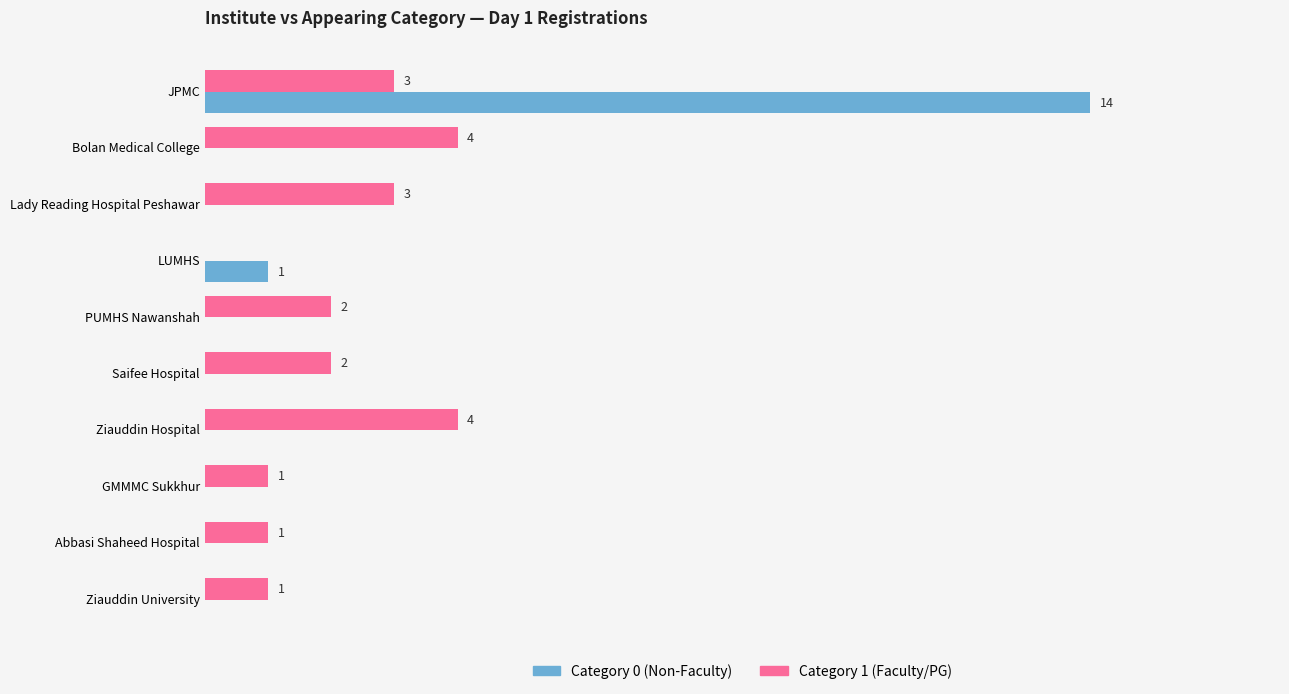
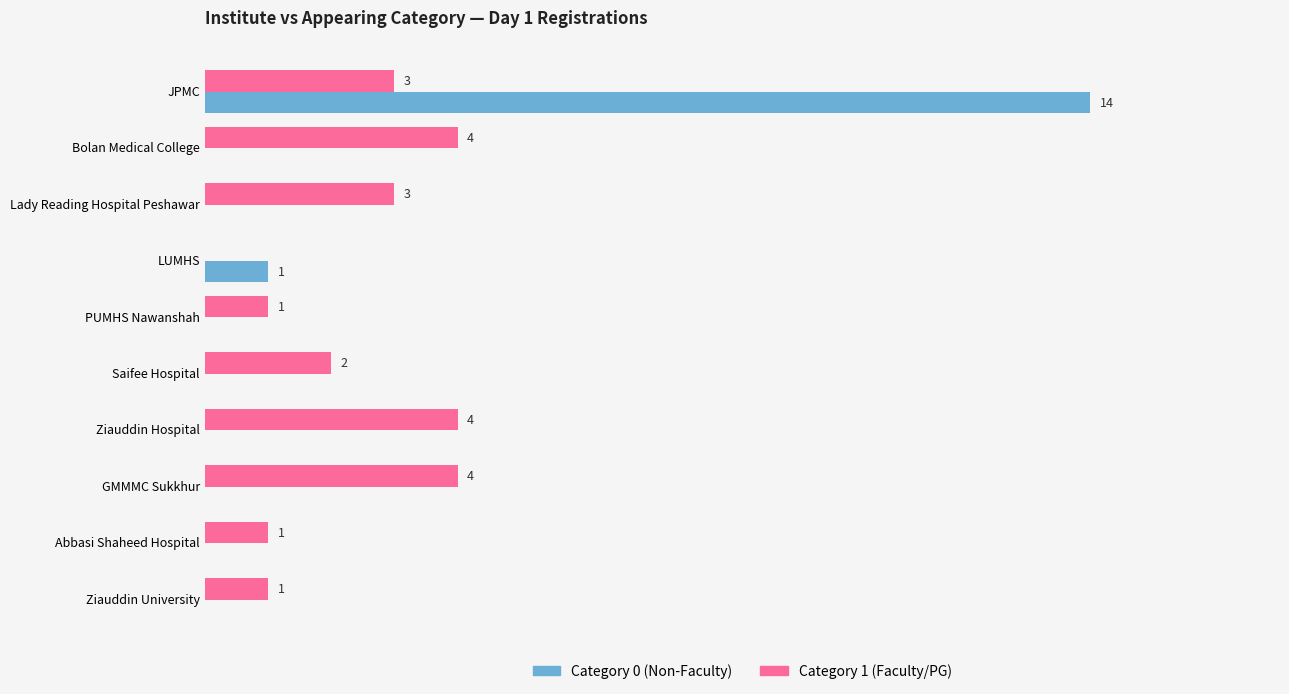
Category 1 (Faculty/PG), PUMHS Nawanshah: 2 -> 1
Category 1 (Faculty/PG), GMMMC Sukkhur: 1 -> 4
